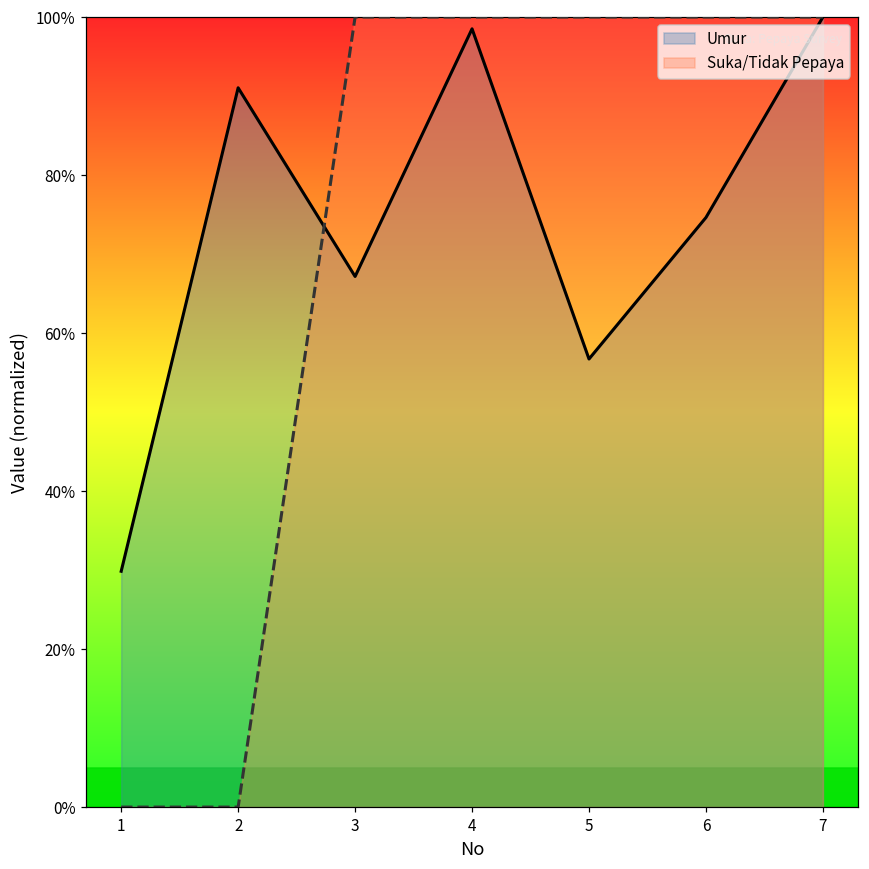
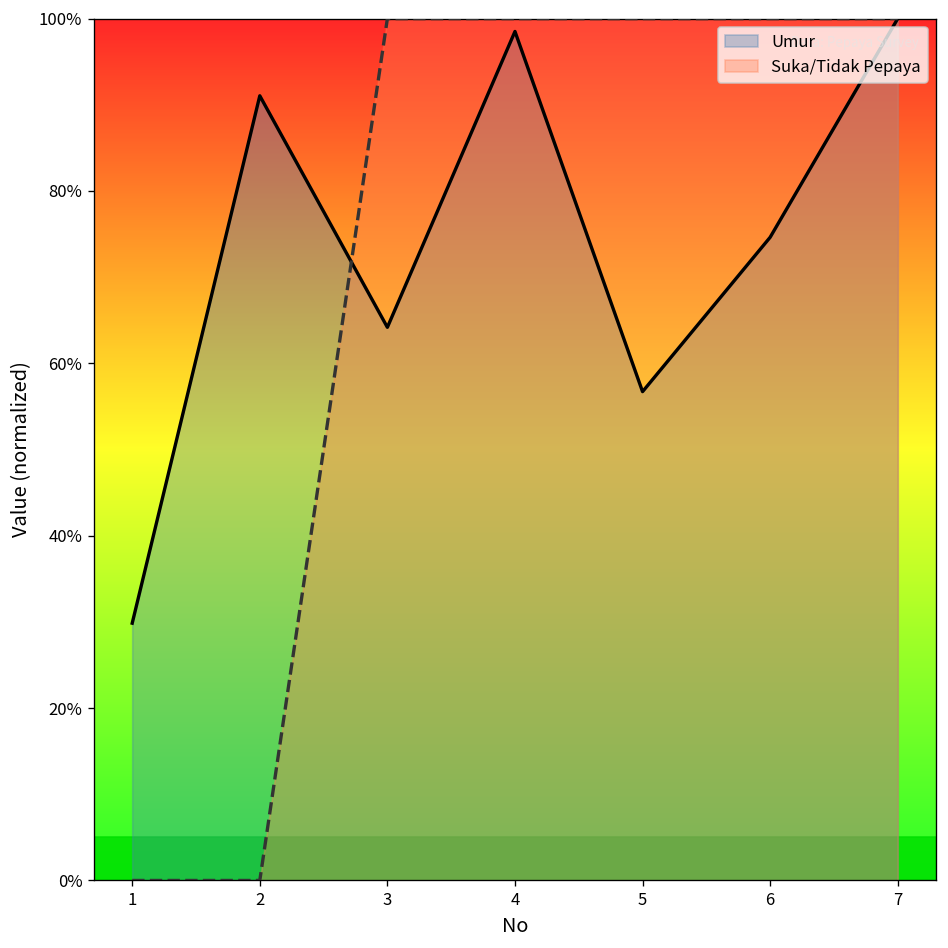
Umur, 3: 67% -> 64%
